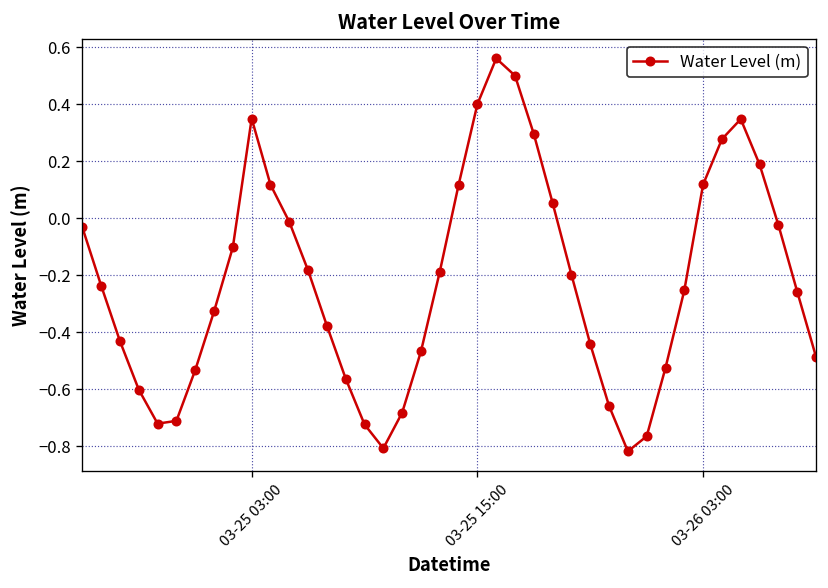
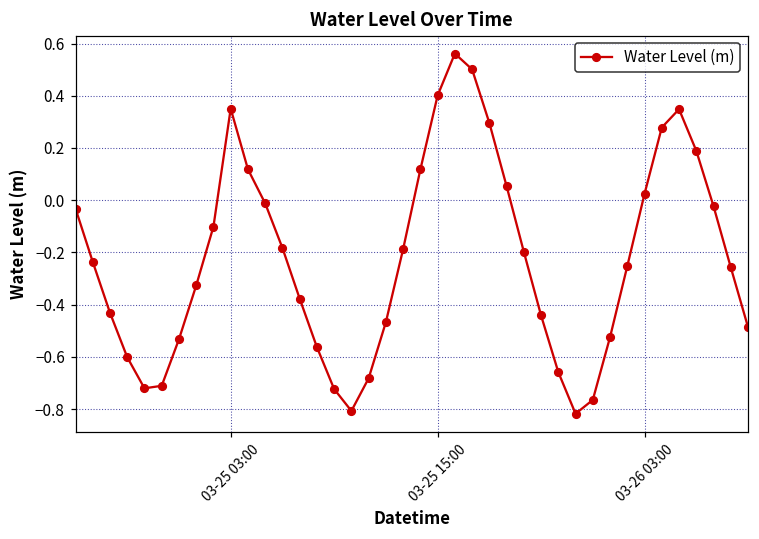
03-26 03:00: 0.12 -> 0.02
